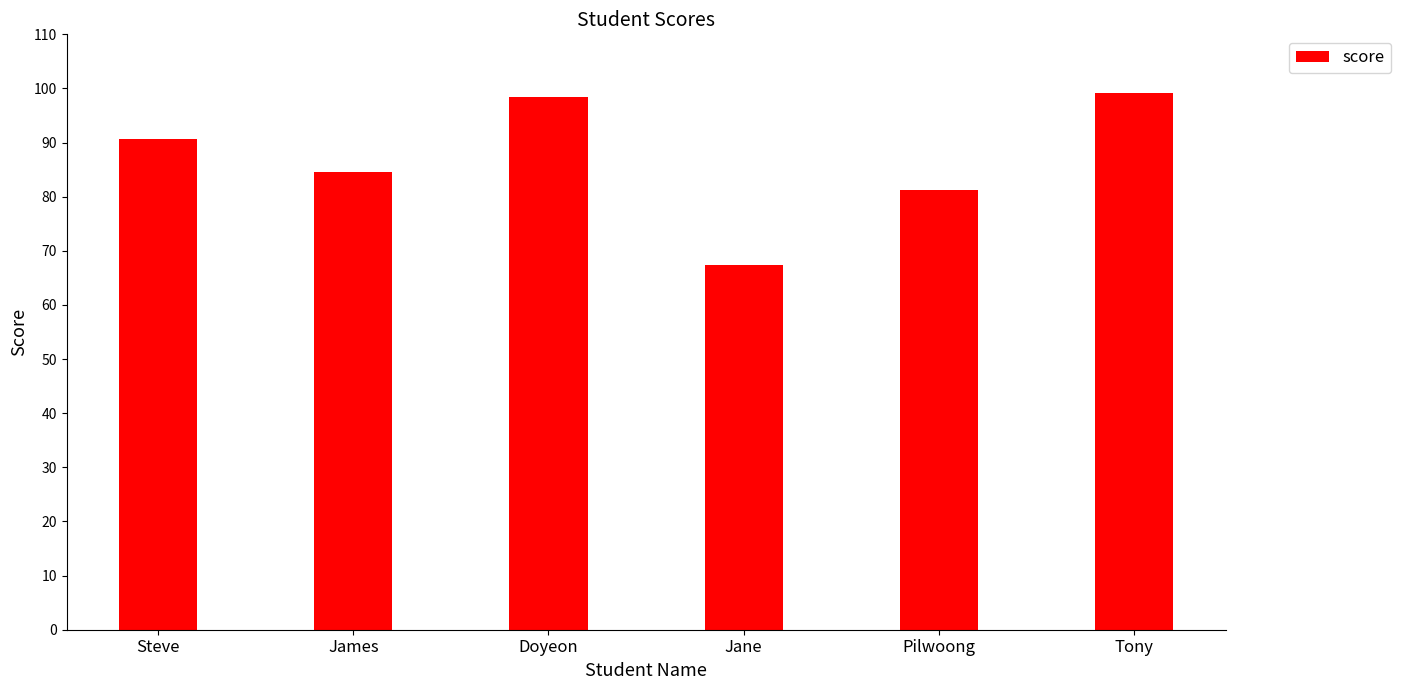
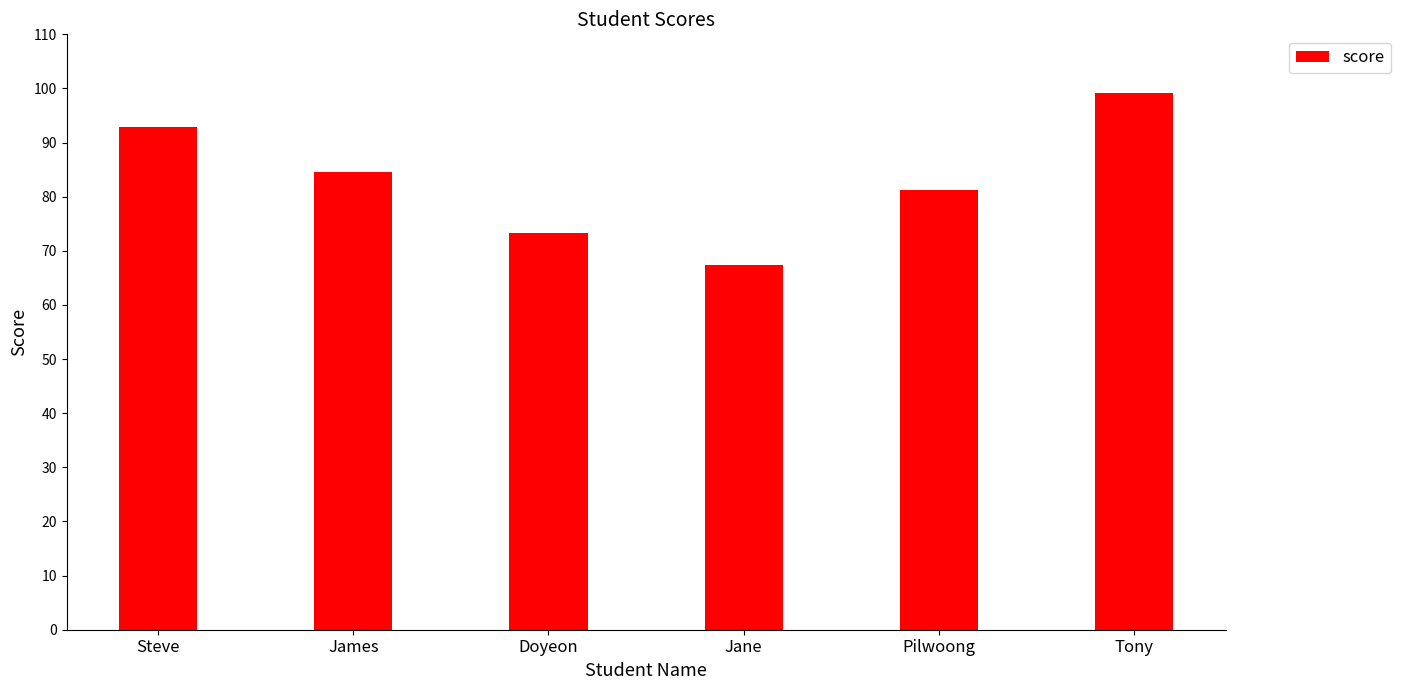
Steve: 91 -> 93
Doyeon: 98 -> 73
